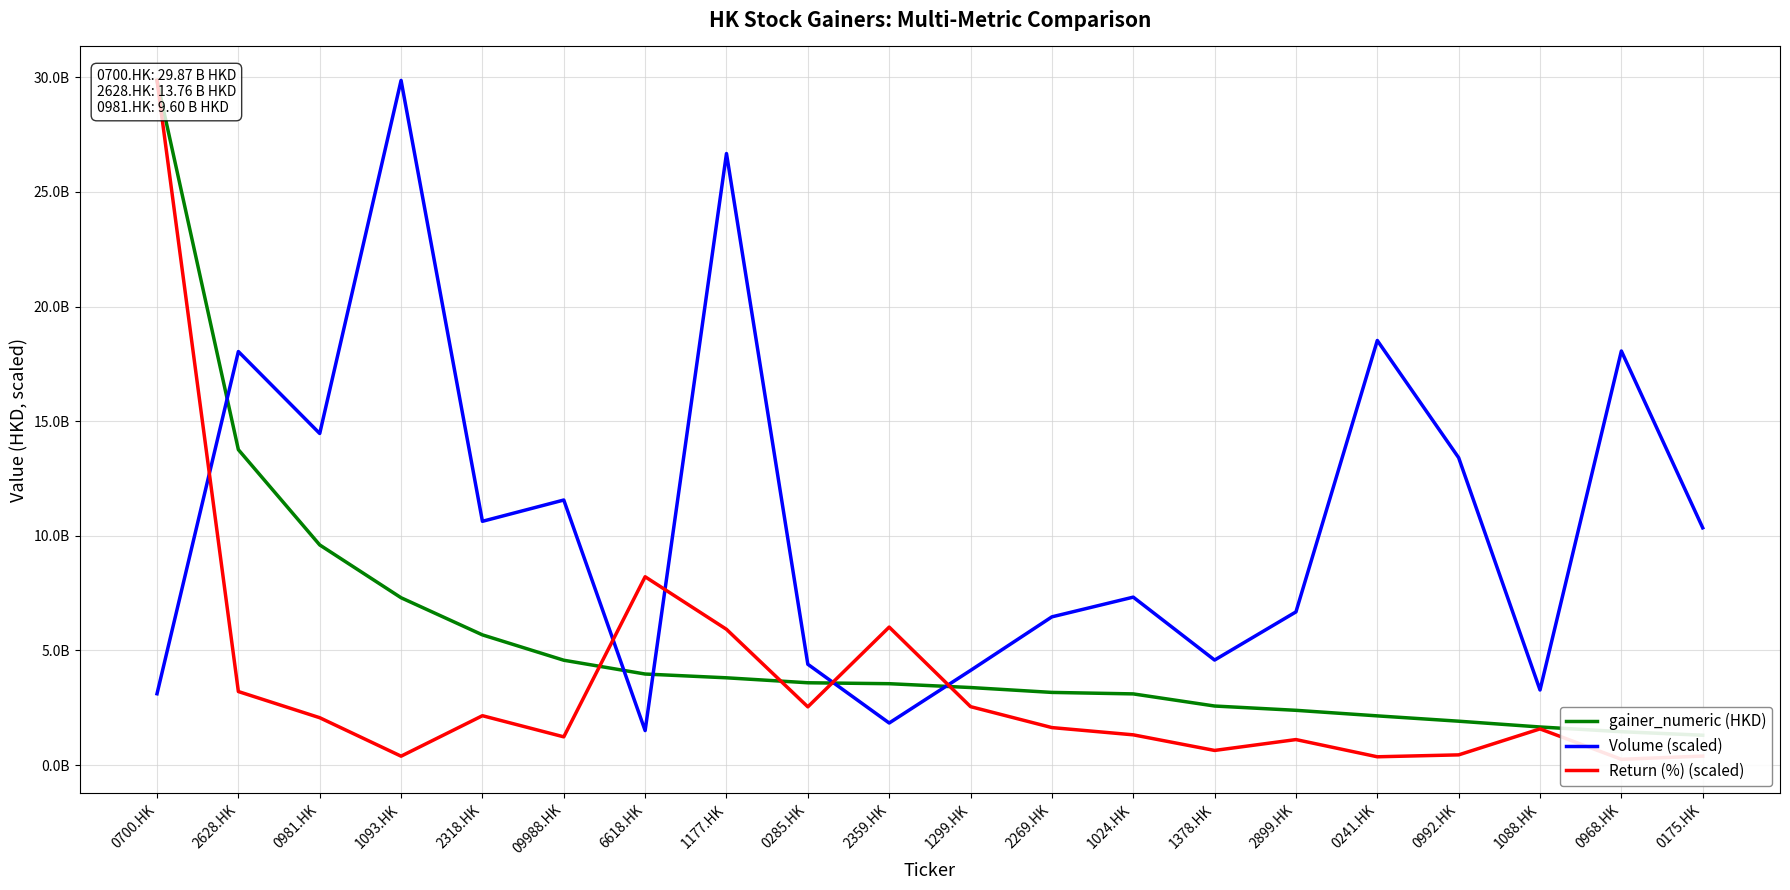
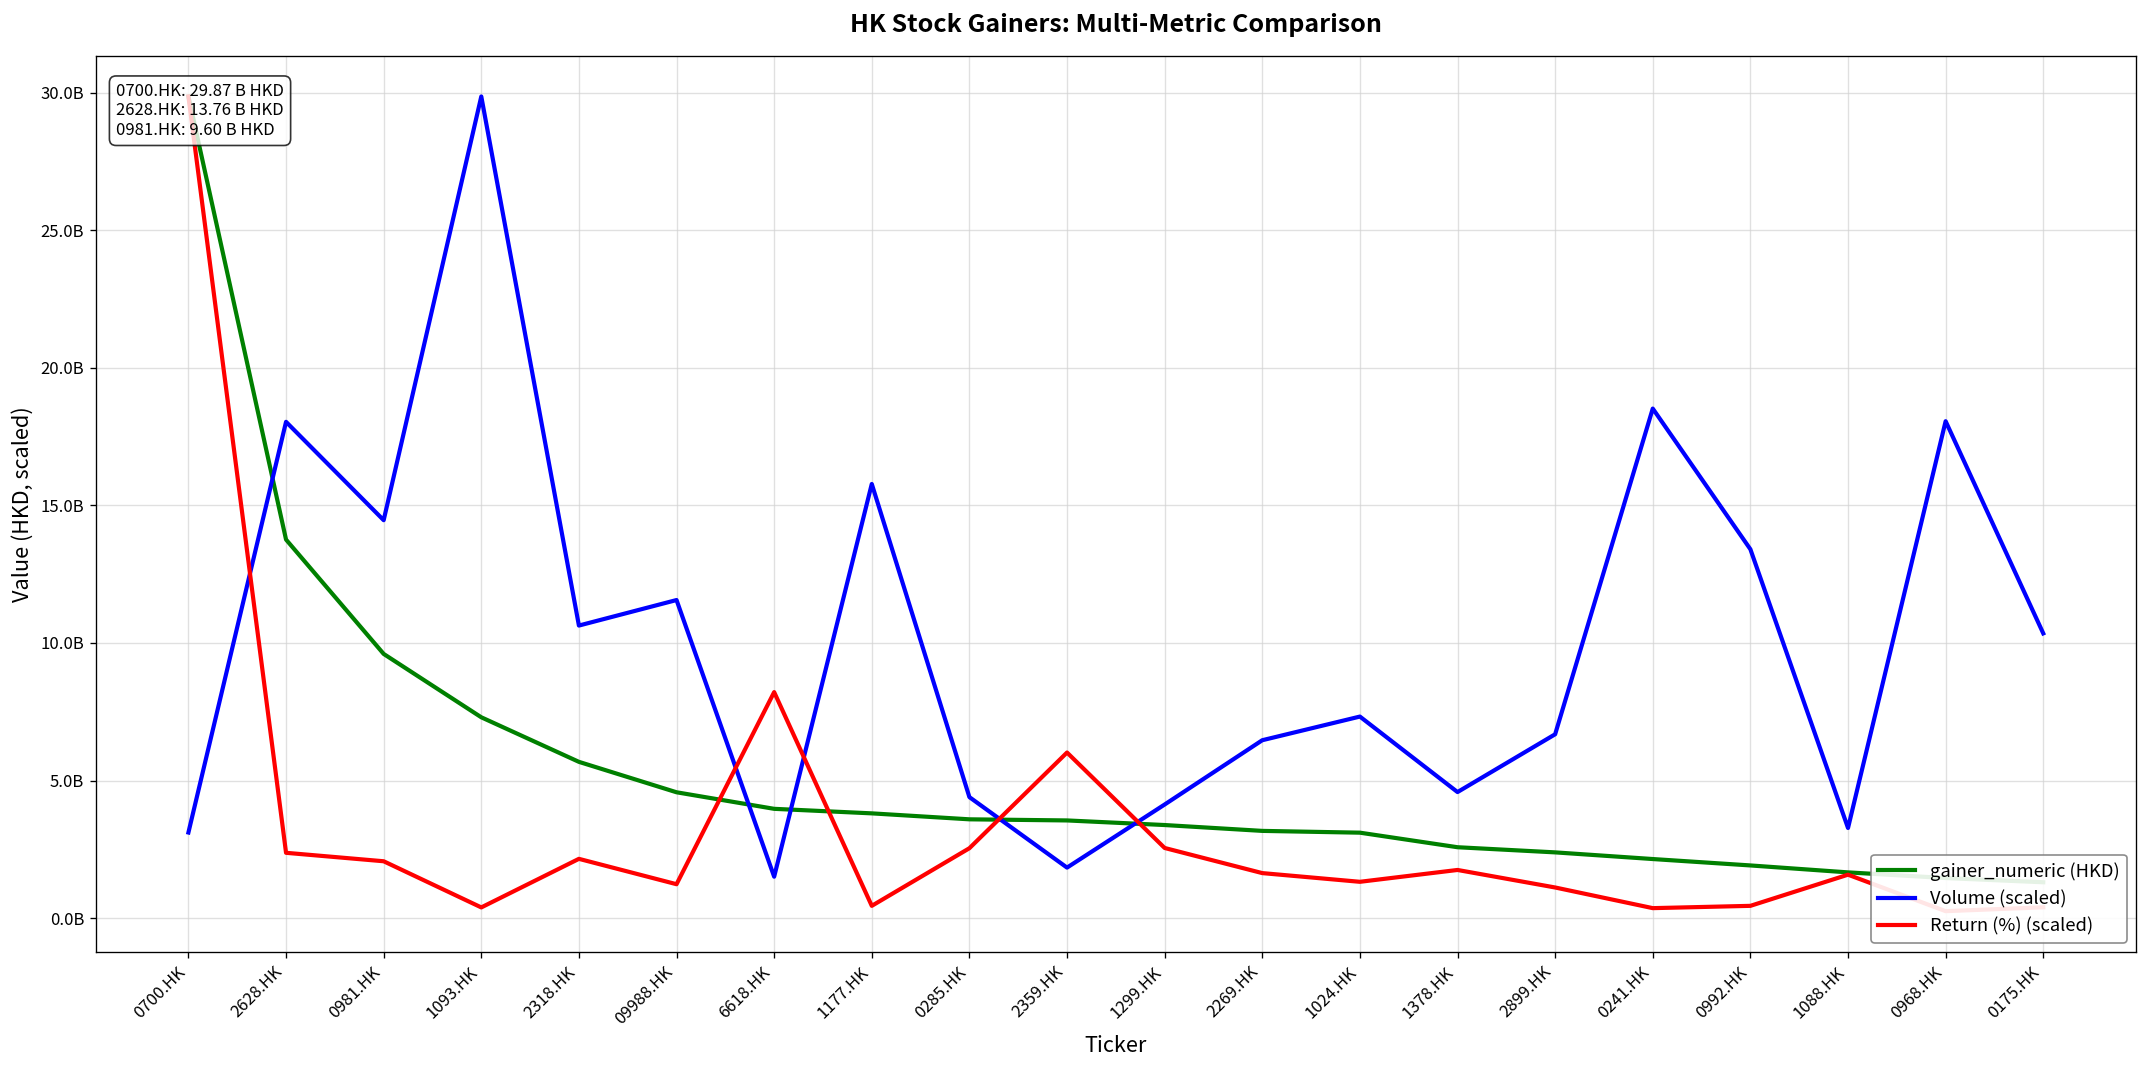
Return (%) (scaled), 2628.HK: 3200000000 -> 2400000000
Volume (scaled), 1177.HK: 26700000000 -> 15800000000
Return (%) (scaled), 1177.HK: 5900000000 -> 400000000
Return (%) (scaled), 1378.HK: 600000000 -> 1700000000
